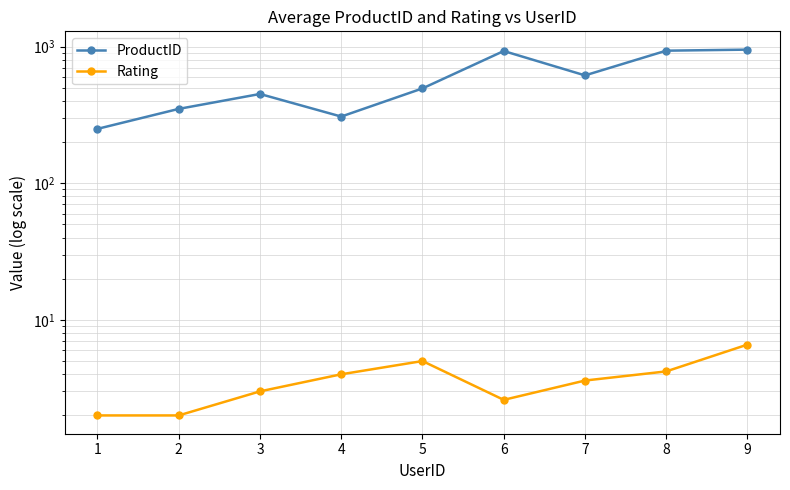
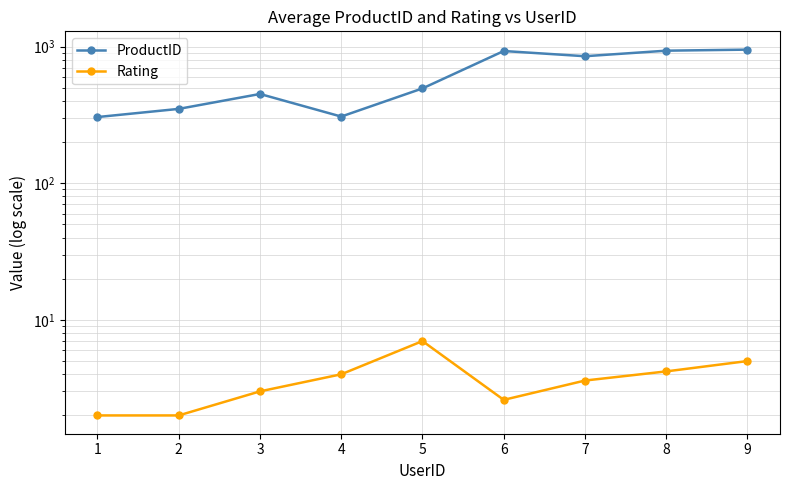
ProductID, 1: 250 -> 310
Rating, 5: 5 -> 7
ProductID, 7: 600 -> 900
Rating, 9: 7 -> 5.0
